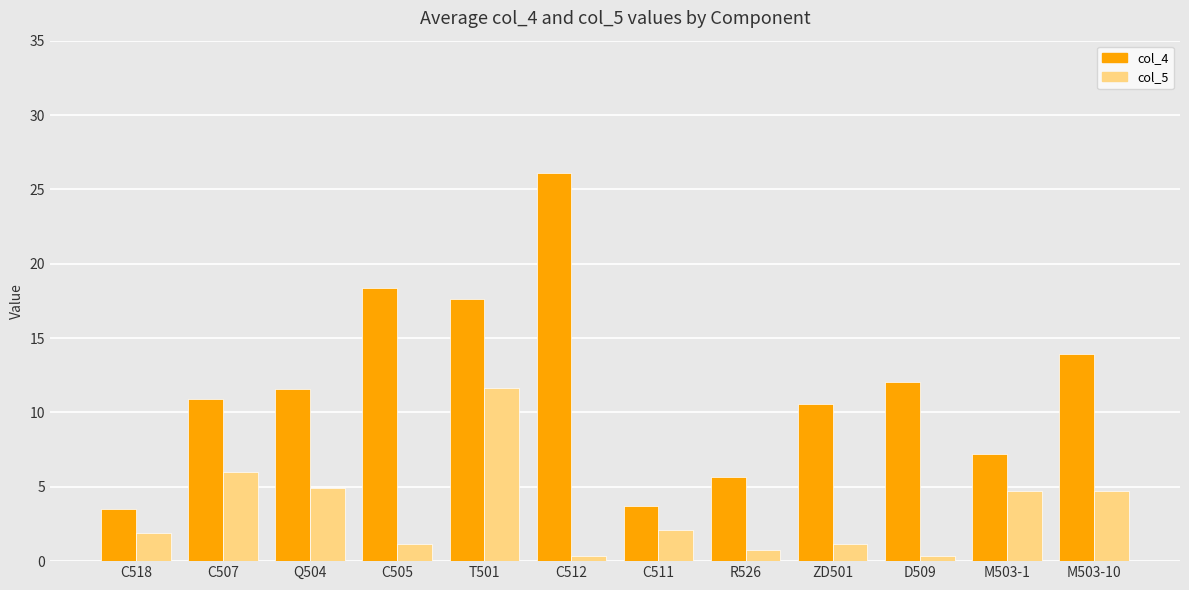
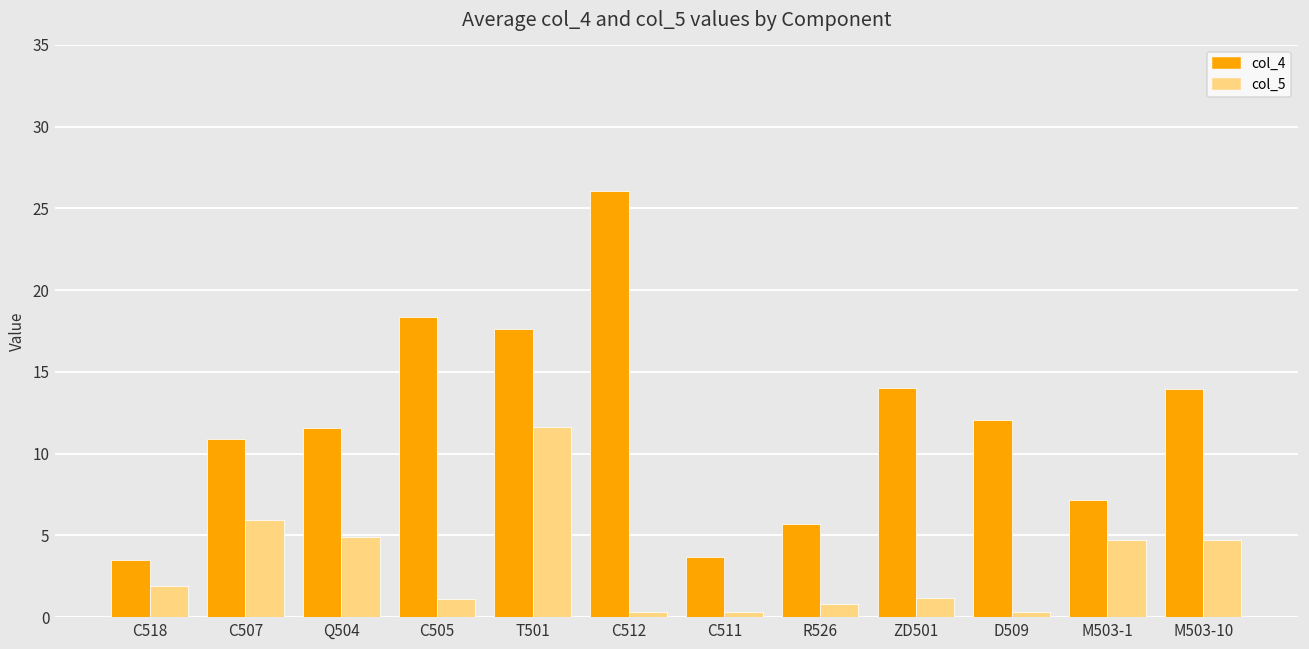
col_5, C511: 2.1 -> 0.3
col_4, ZD501: 10.6 -> 14.0
